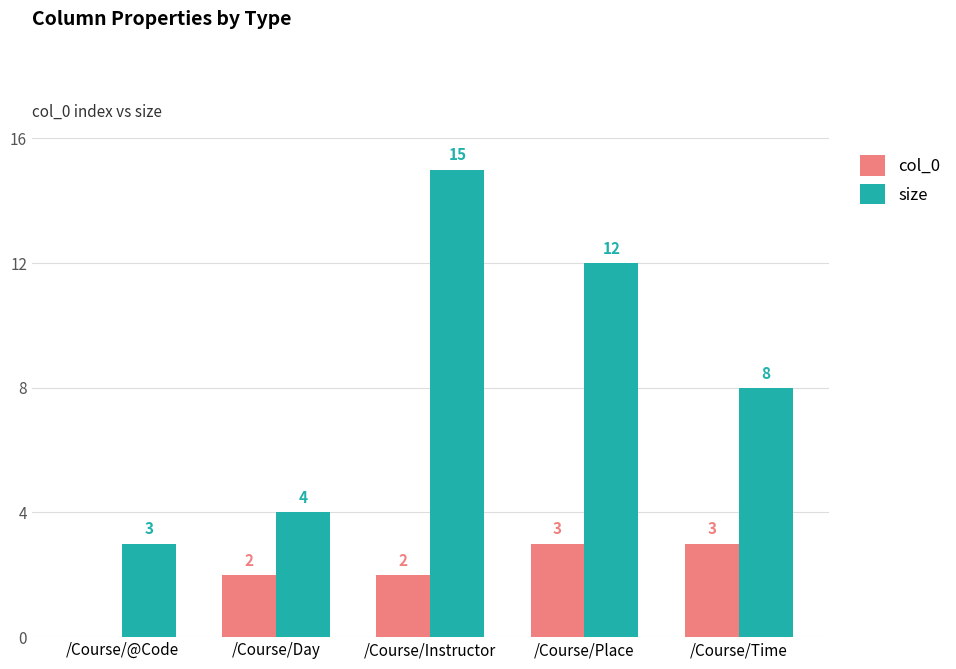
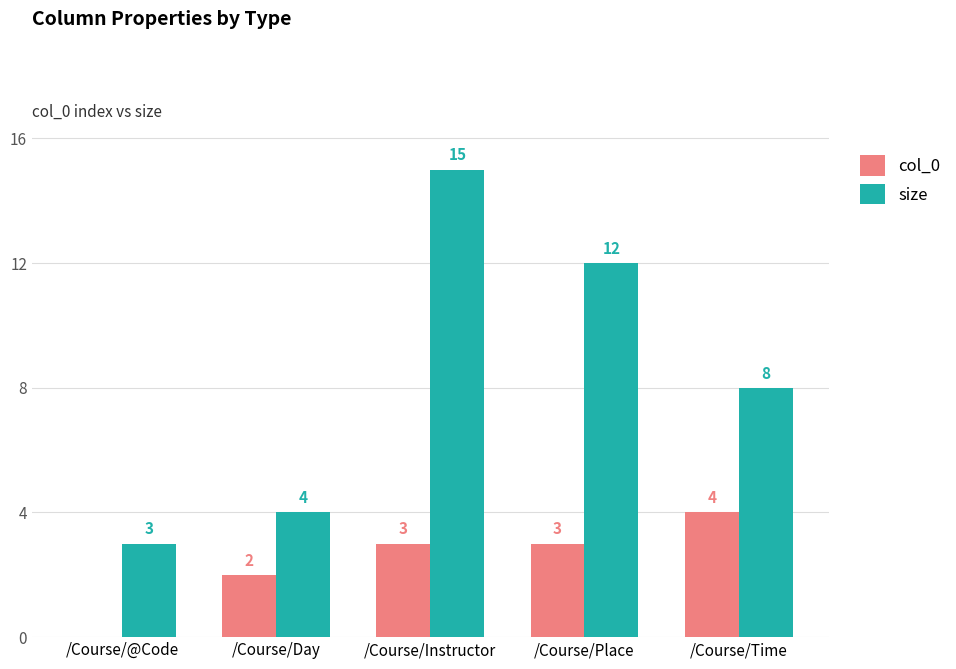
col_0, /Course/Instructor: 2 -> 3
col_0, /Course/Time: 3 -> 4
